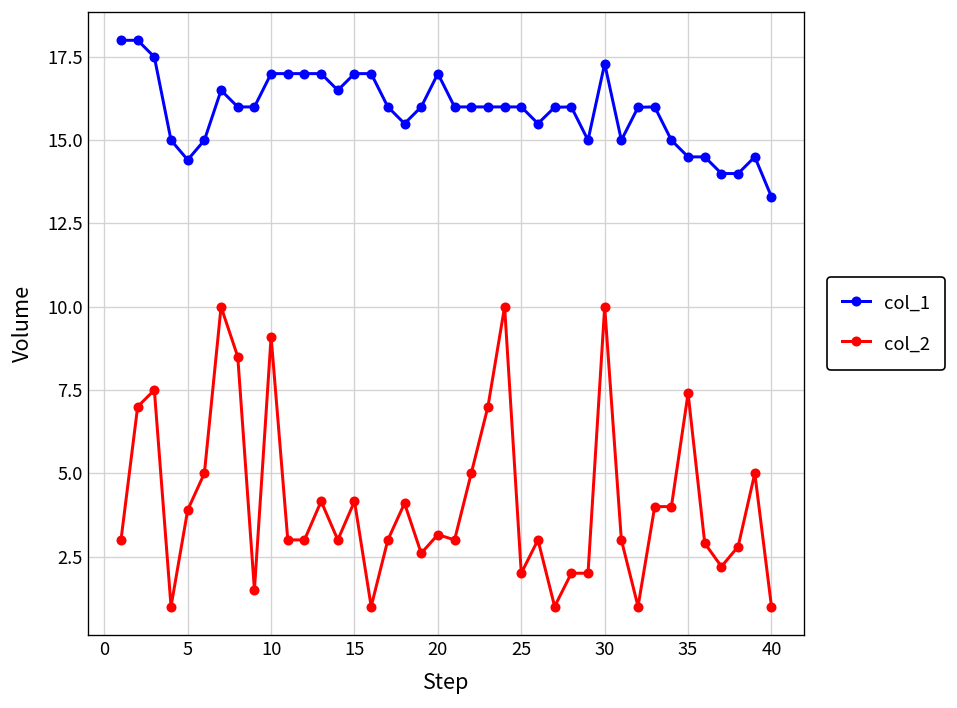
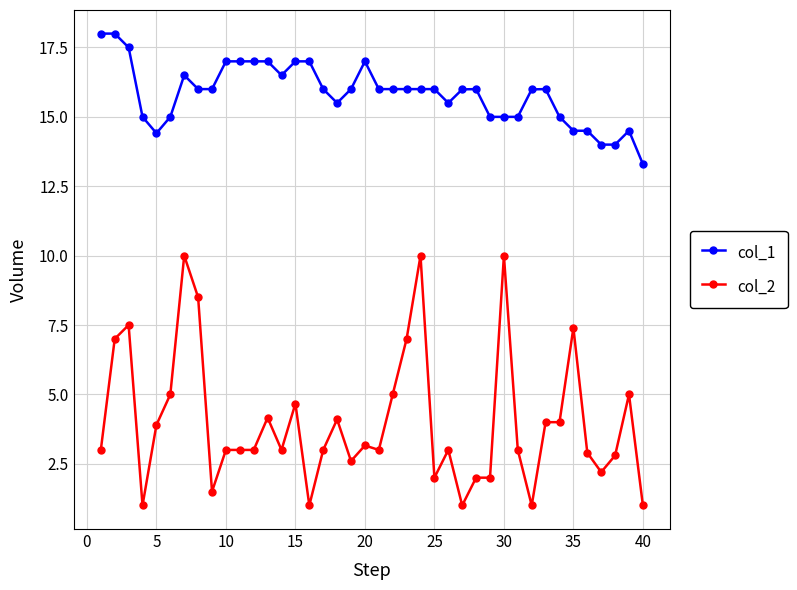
col_2, 10: 9.1 -> 3.0
col_2, 15: 4.2 -> 4.7
col_1, 30: 17.3 -> 15.0
